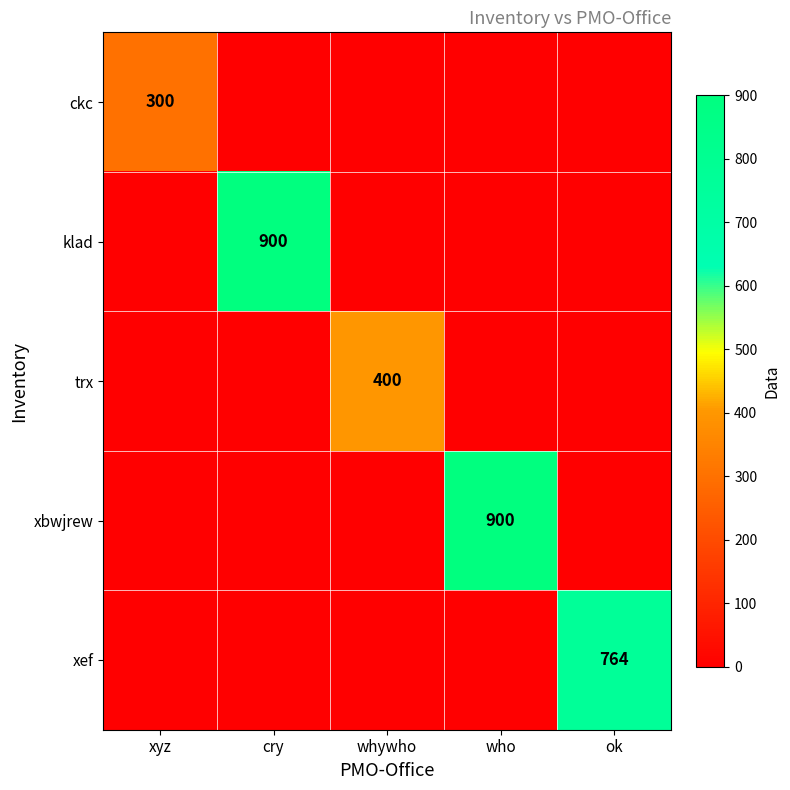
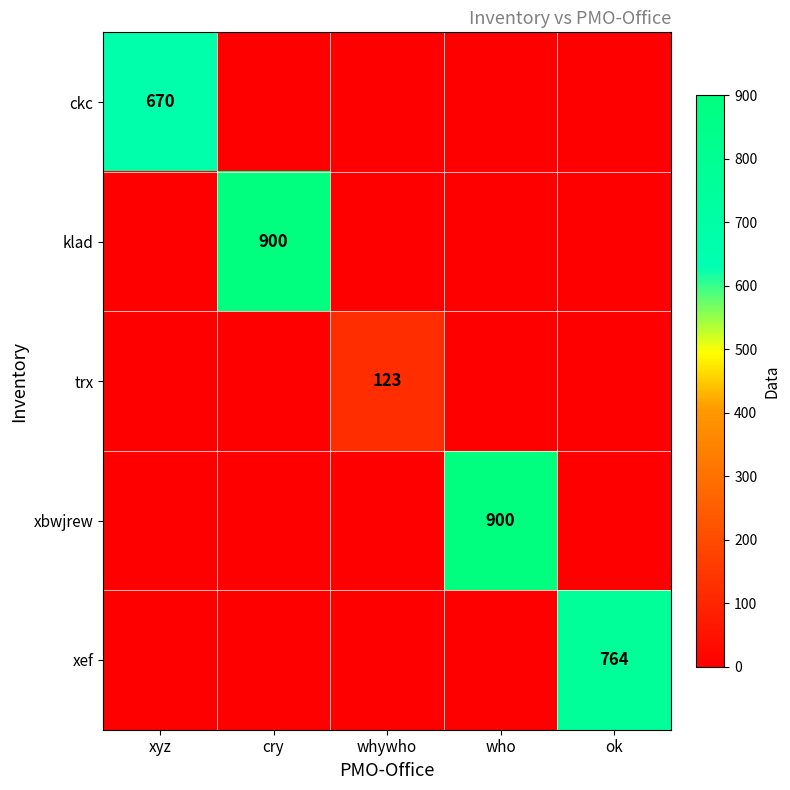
ckc, xyz: 300 -> 670
trx, whywho: 400 -> 123
